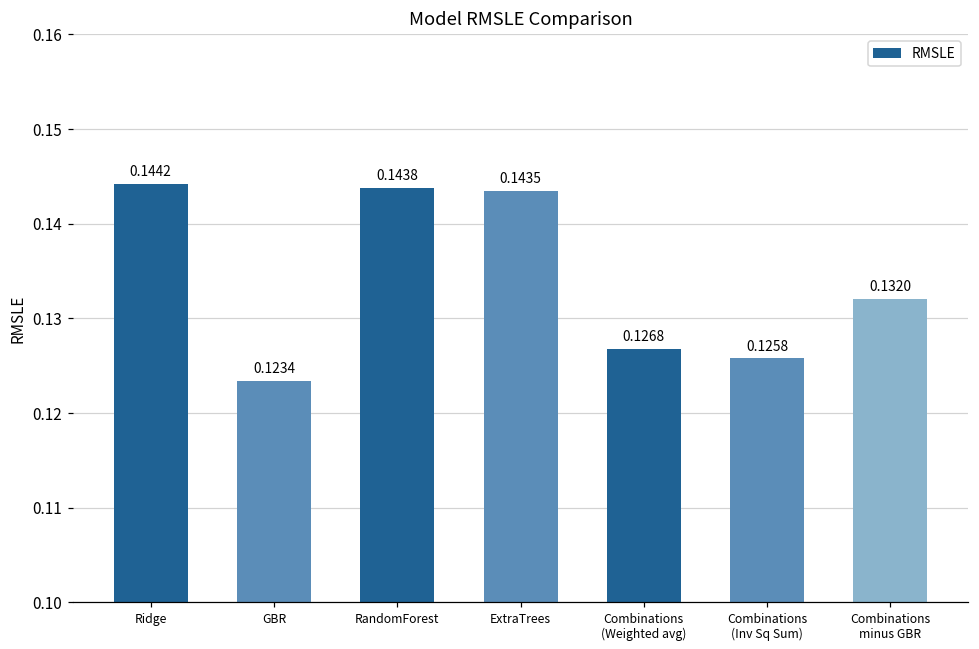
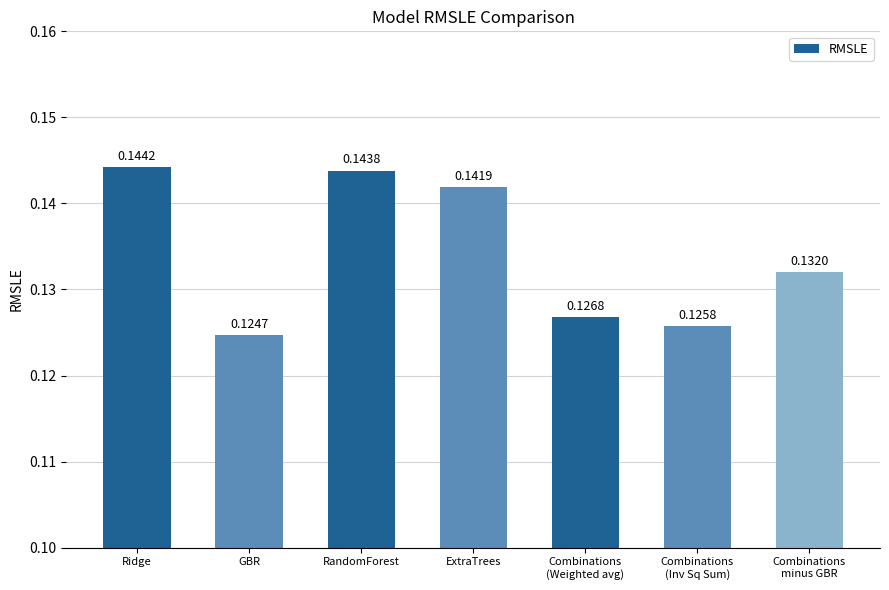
GBR: 0.1234 -> 0.1247
ExtraTrees: 0.1435 -> 0.1419
